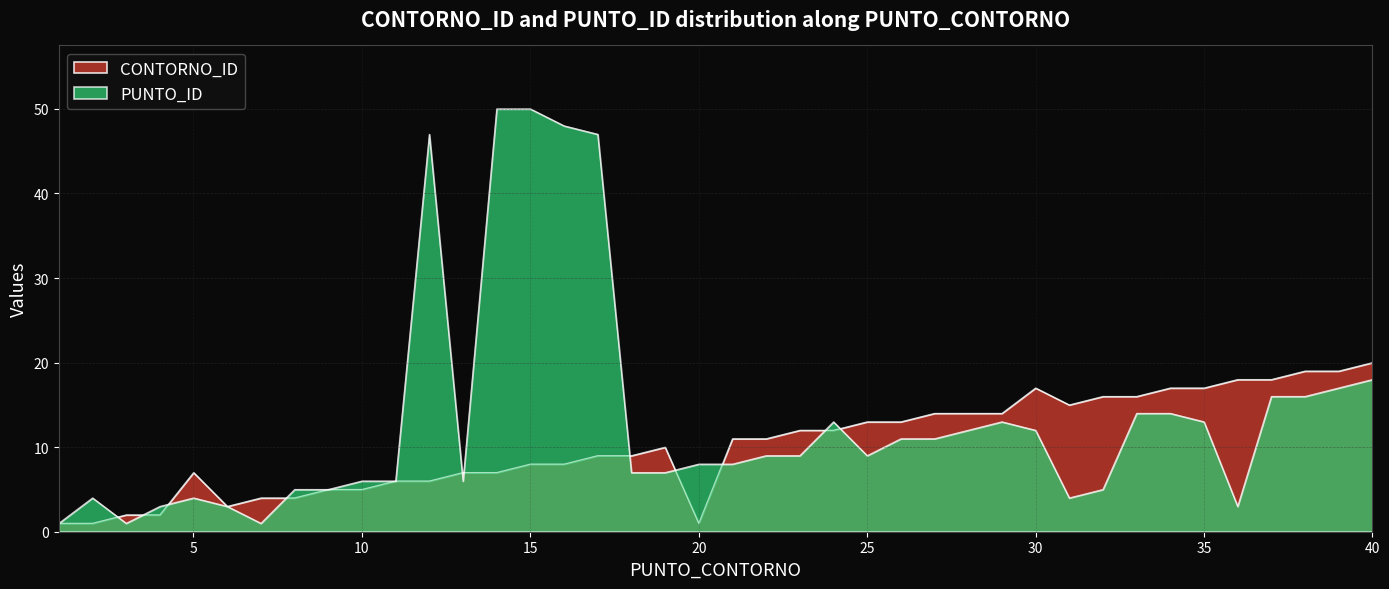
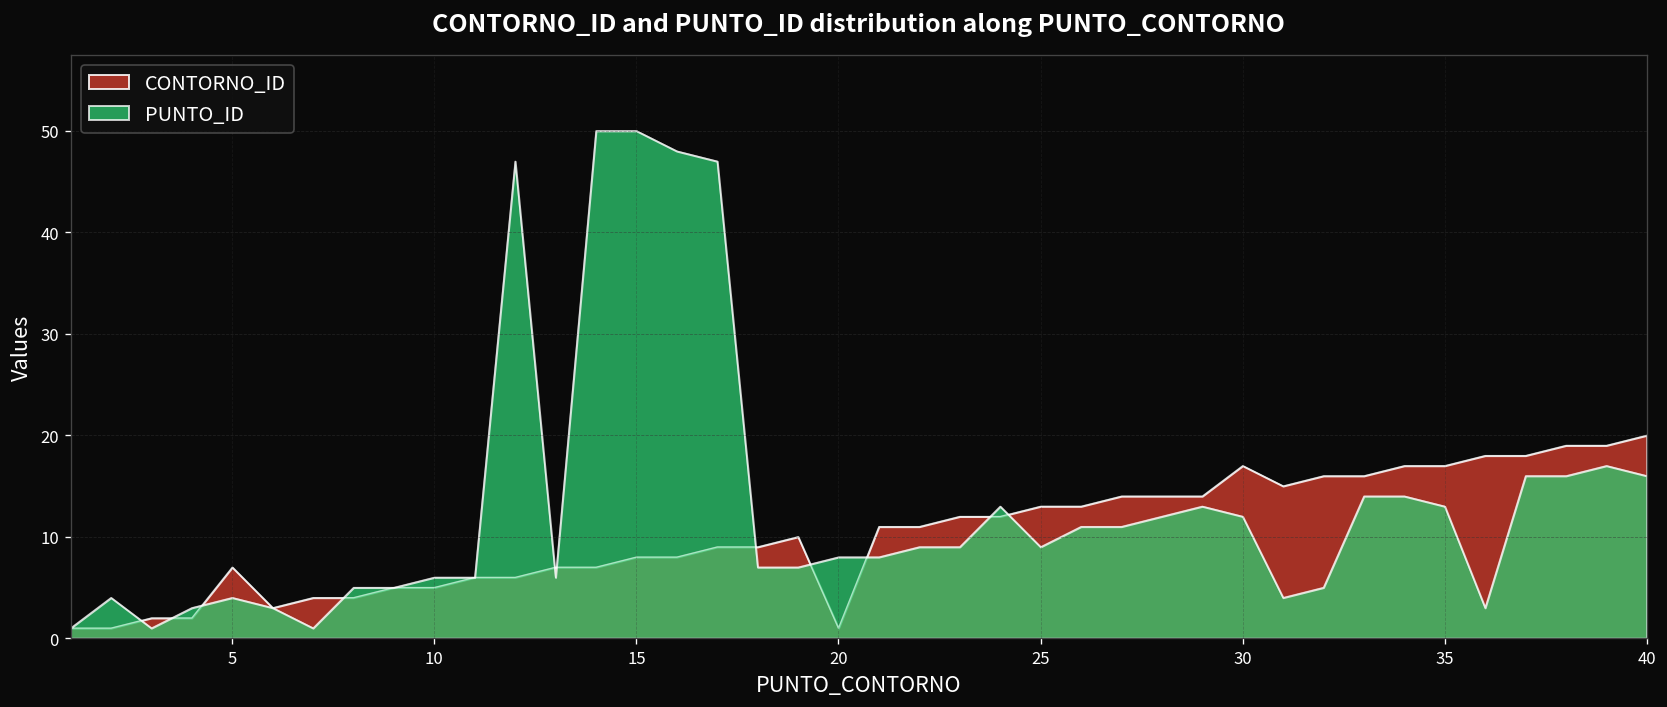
PUNTO_ID, 40: 18 -> 16
